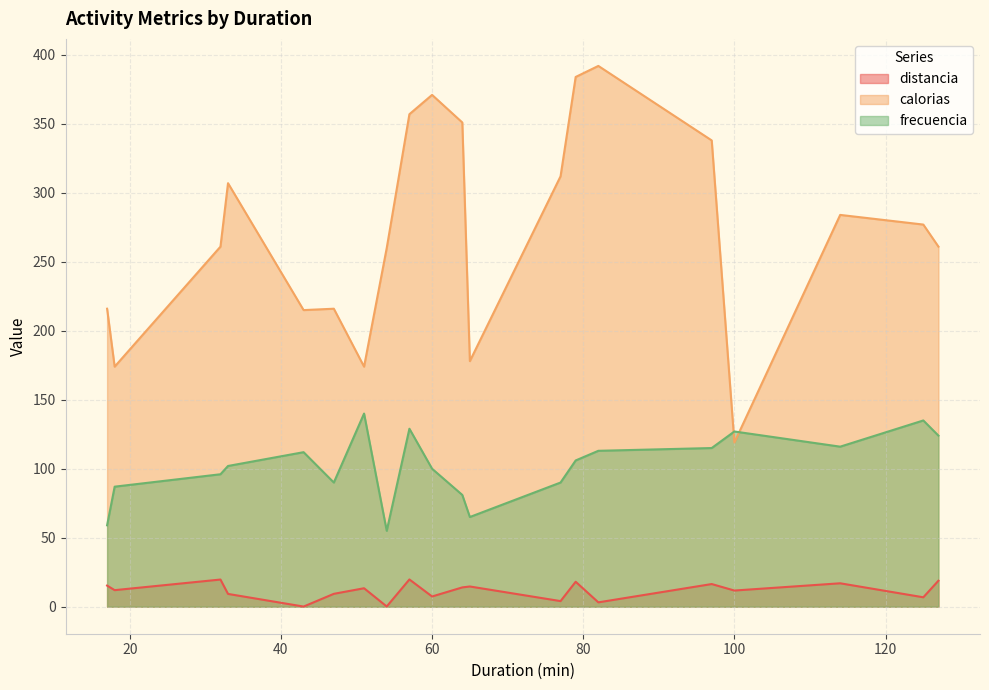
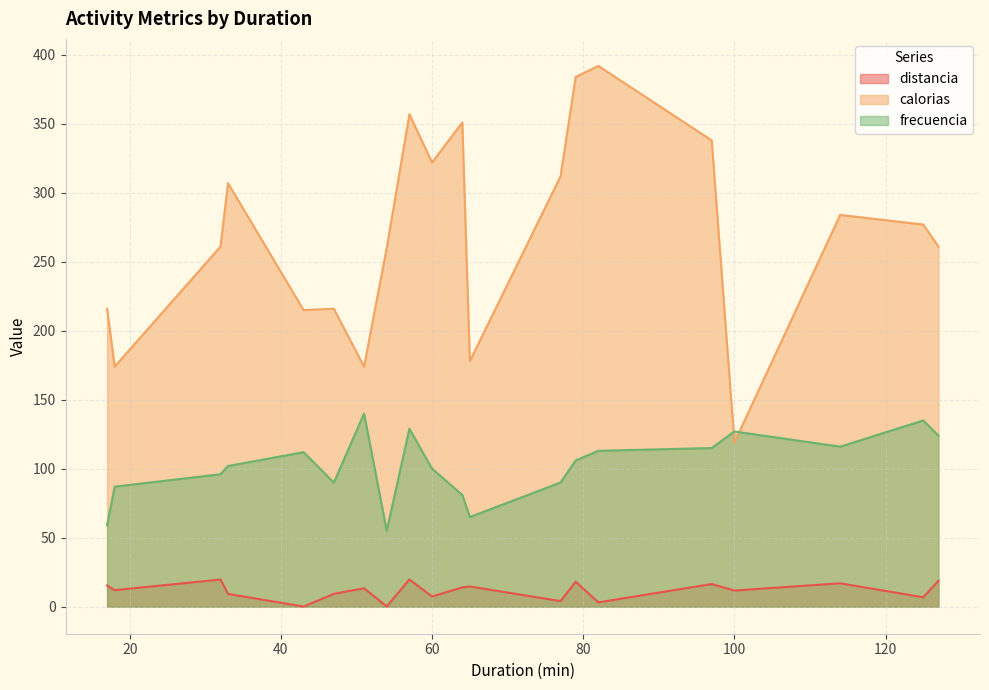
calorias, 60: 371 -> 322
